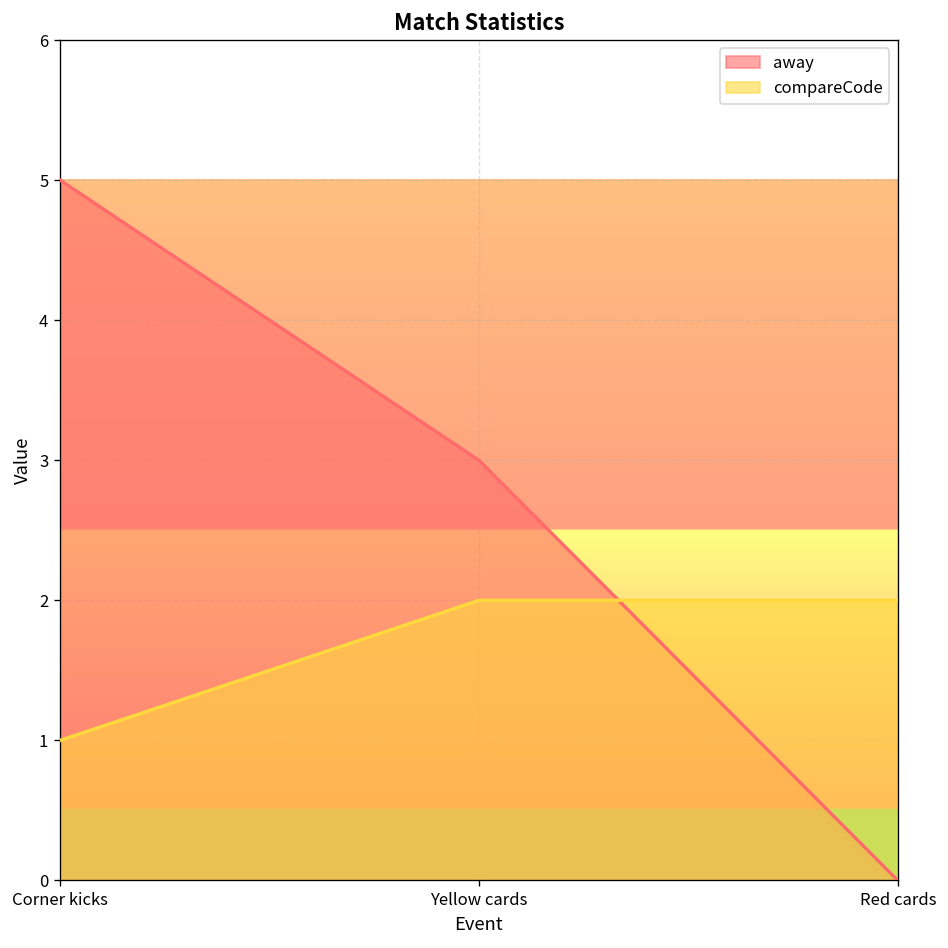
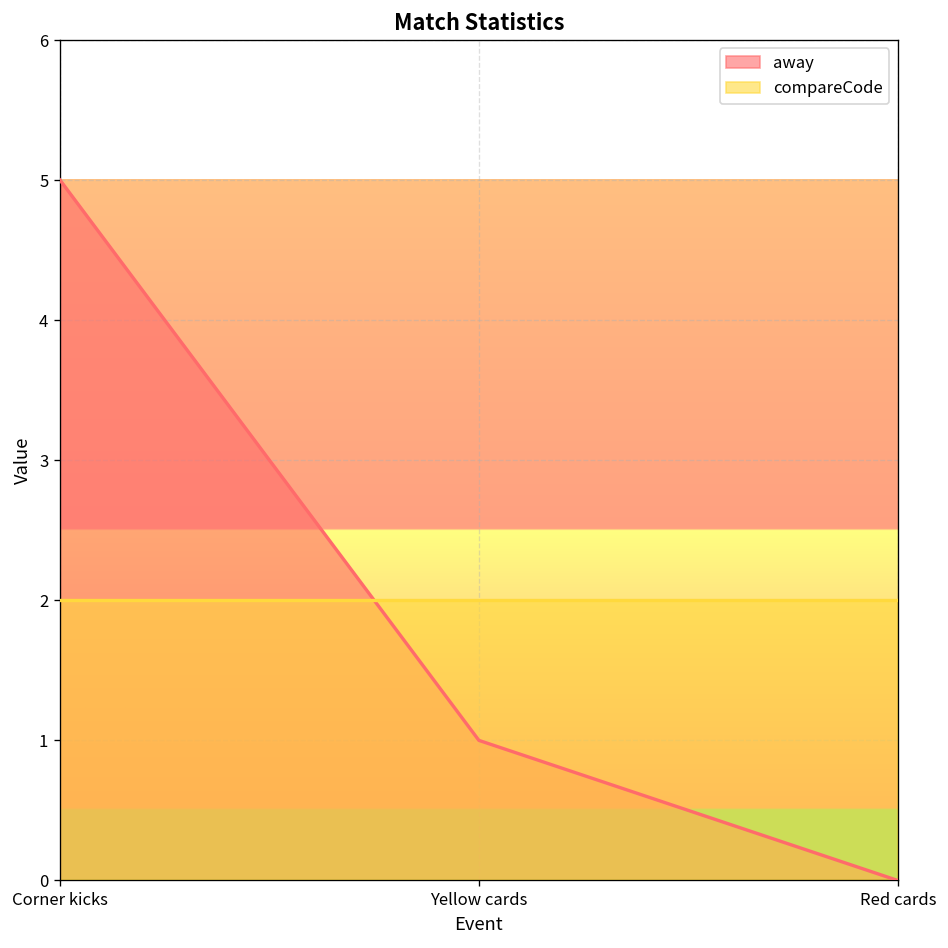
compareCode, Corner kicks: 1 -> 2
away, Yellow cards: 3 -> 1
